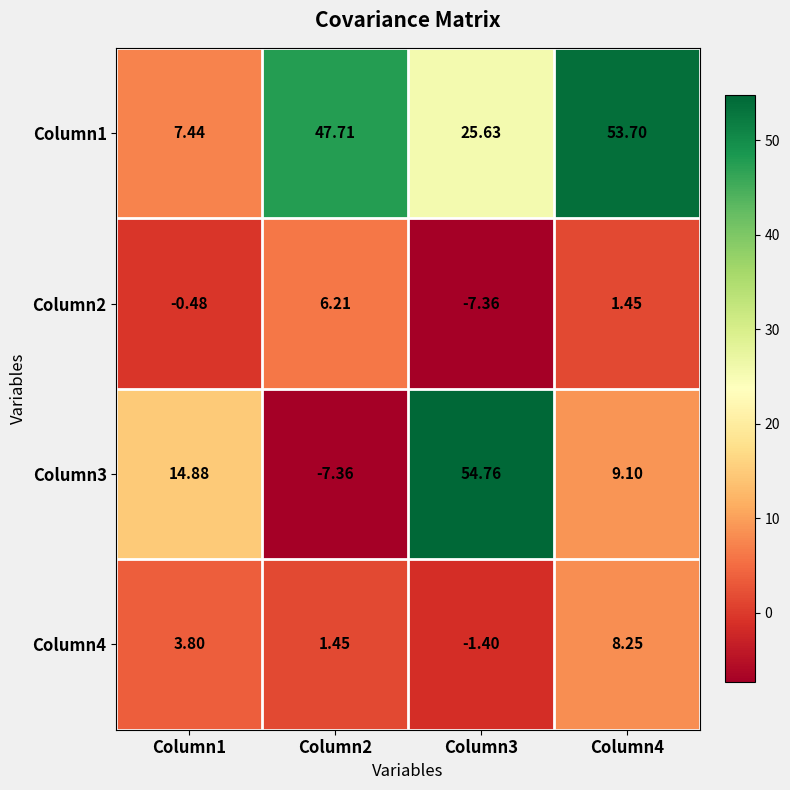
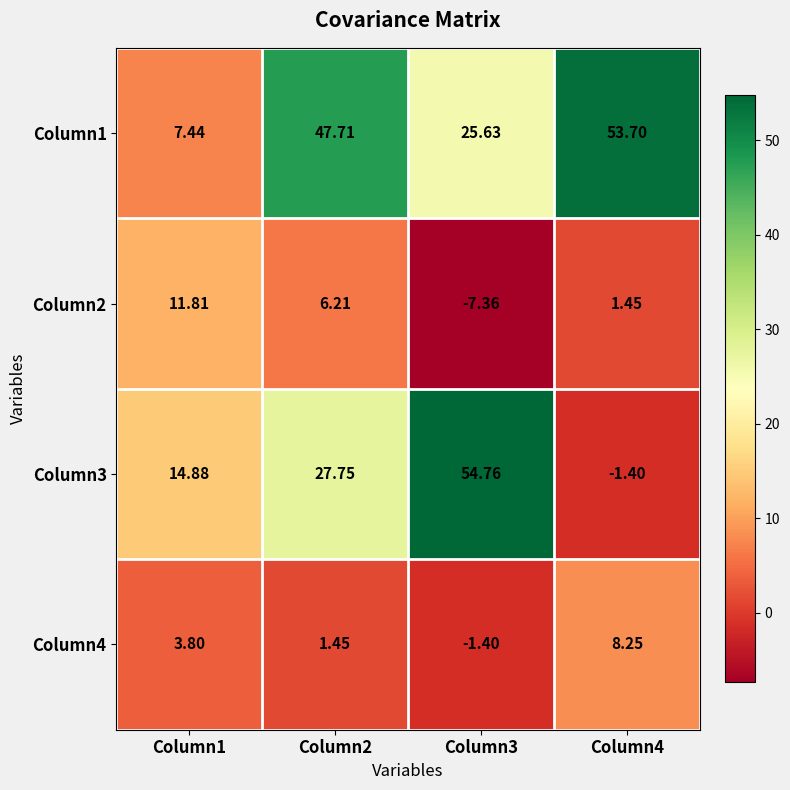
Column2, Column1: -0.48 -> 11.81
Column3, Column2: -7.36 -> 27.75
Column3, Column4: 9.10 -> -1.40
